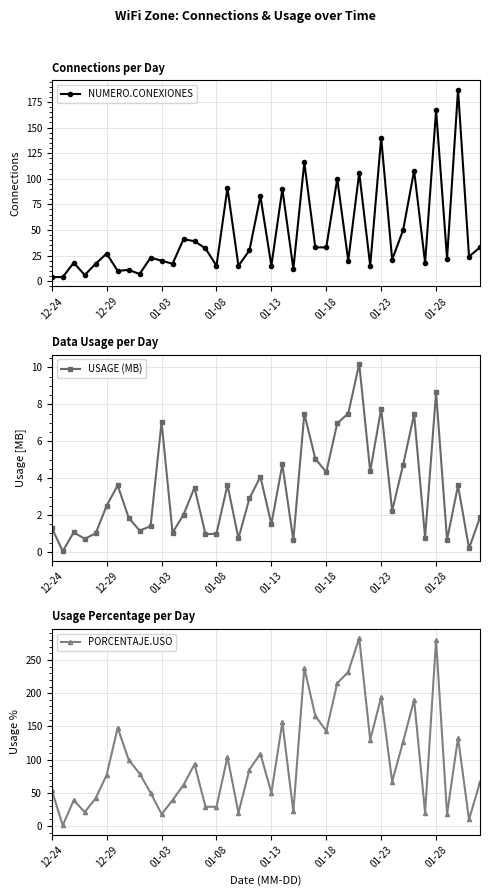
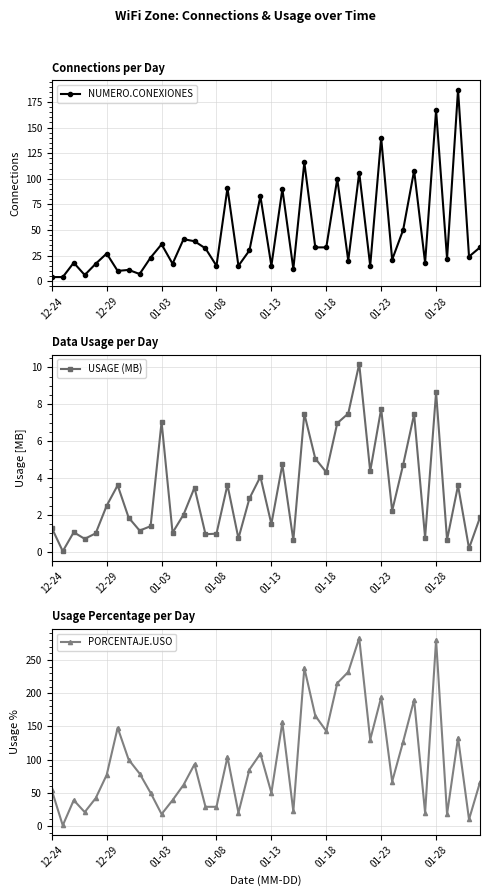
Connections per Day, 01-03: 20 -> 36
